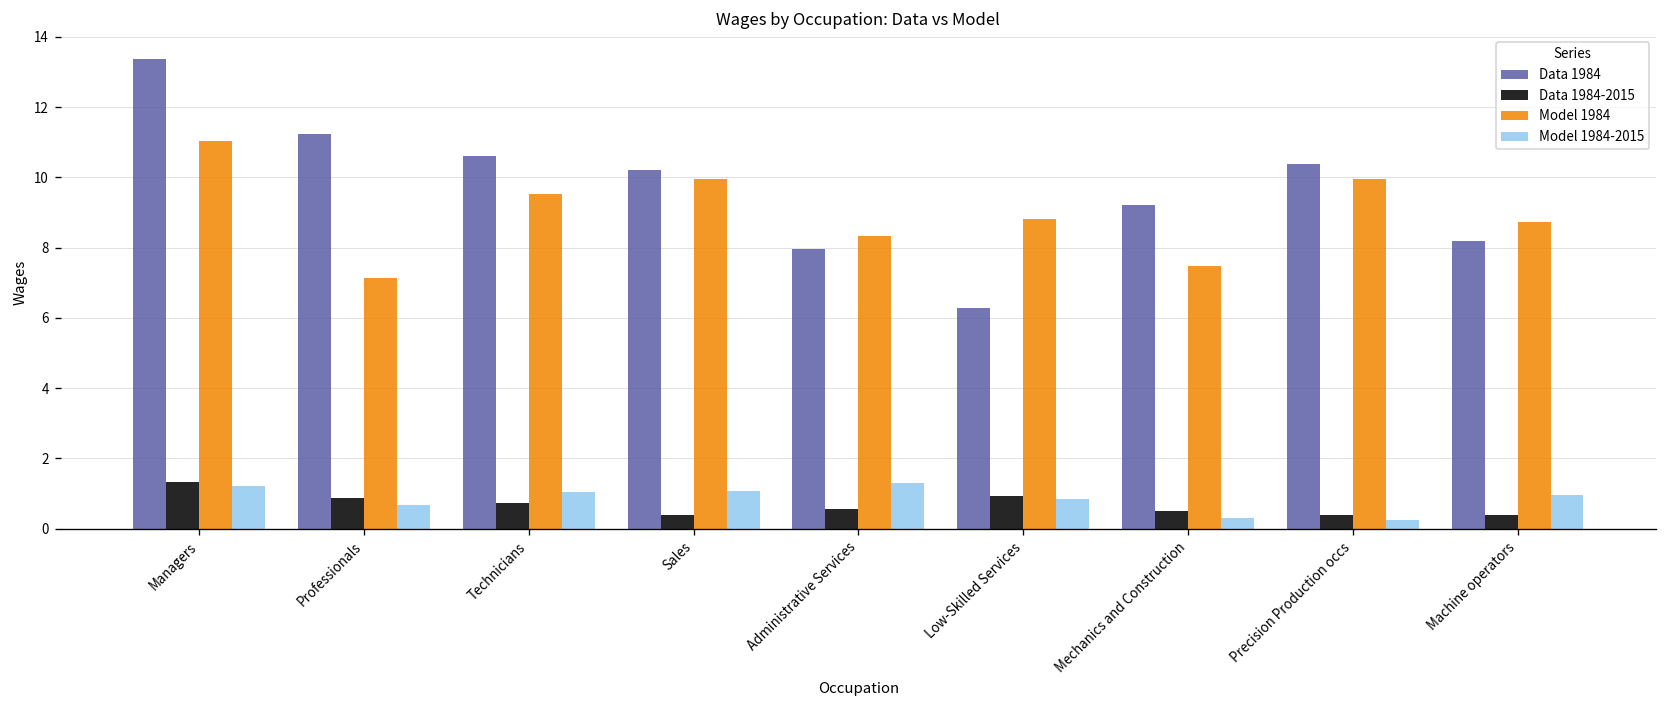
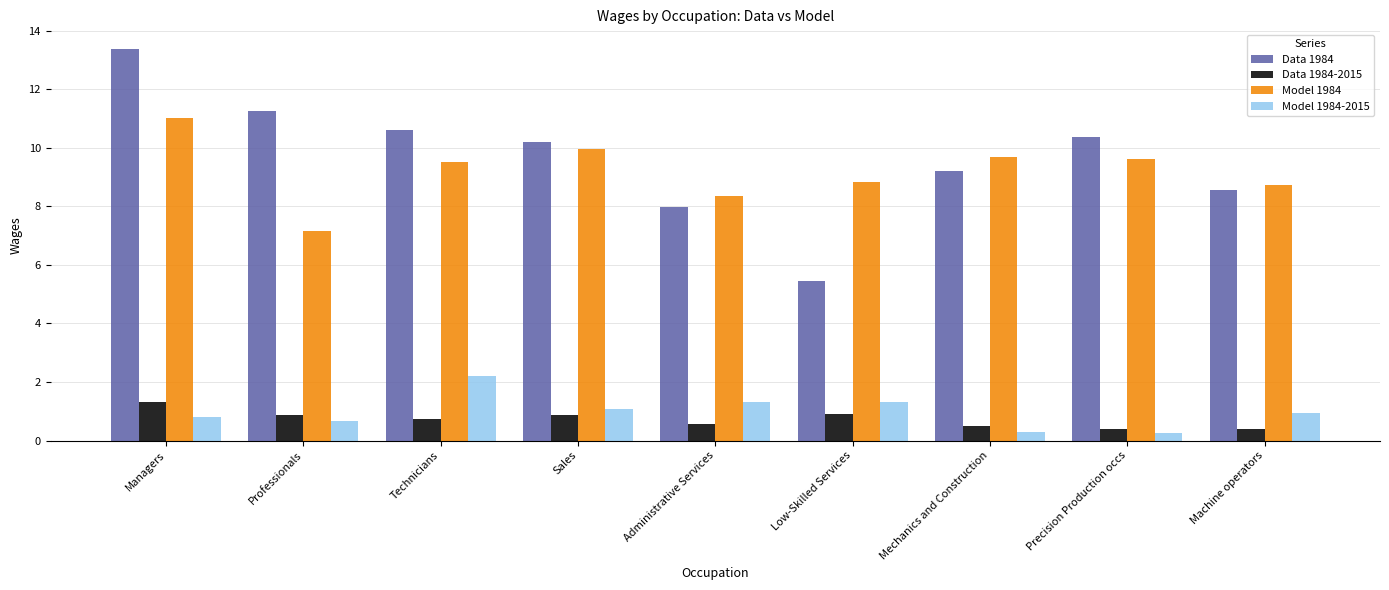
Model 1984-2015, Managers: 1.2 -> 0.8
Model 1984-2015, Technicians: 1.0 -> 2.2
Data 1984-2015, Sales: 0.4 -> 0.9
Data 1984, Low-Skilled Services: 6.3 -> 5.5
Model 1984-2015, Low-Skilled Services: 0.8 -> 1.3
Model 1984, Mechanics and Construction: 7.5 -> 9.7
Model 1984, Precision Production occs: 10.0 -> 9.6
Data 1984, Machine operators: 8.2 -> 8.6
